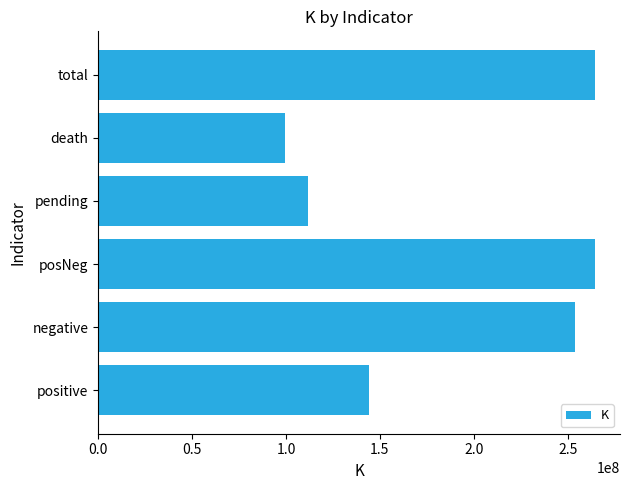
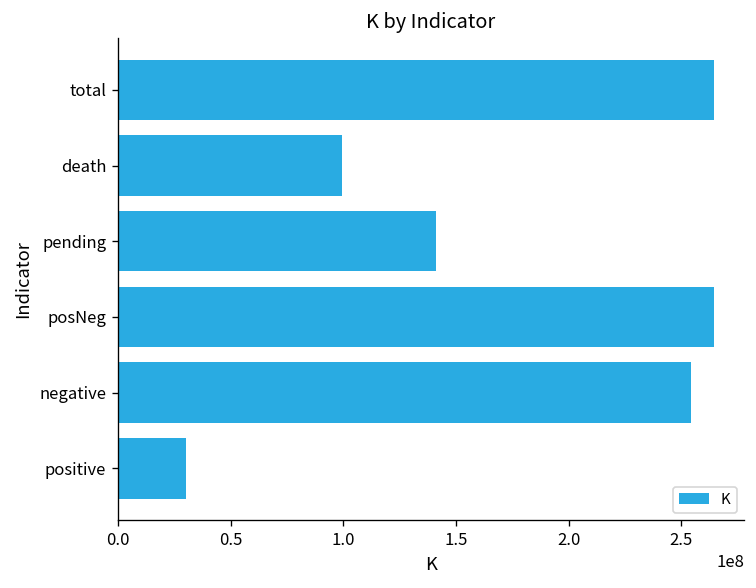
pending: 112000000 -> 141000000
positive: 144000000 -> 30000000
